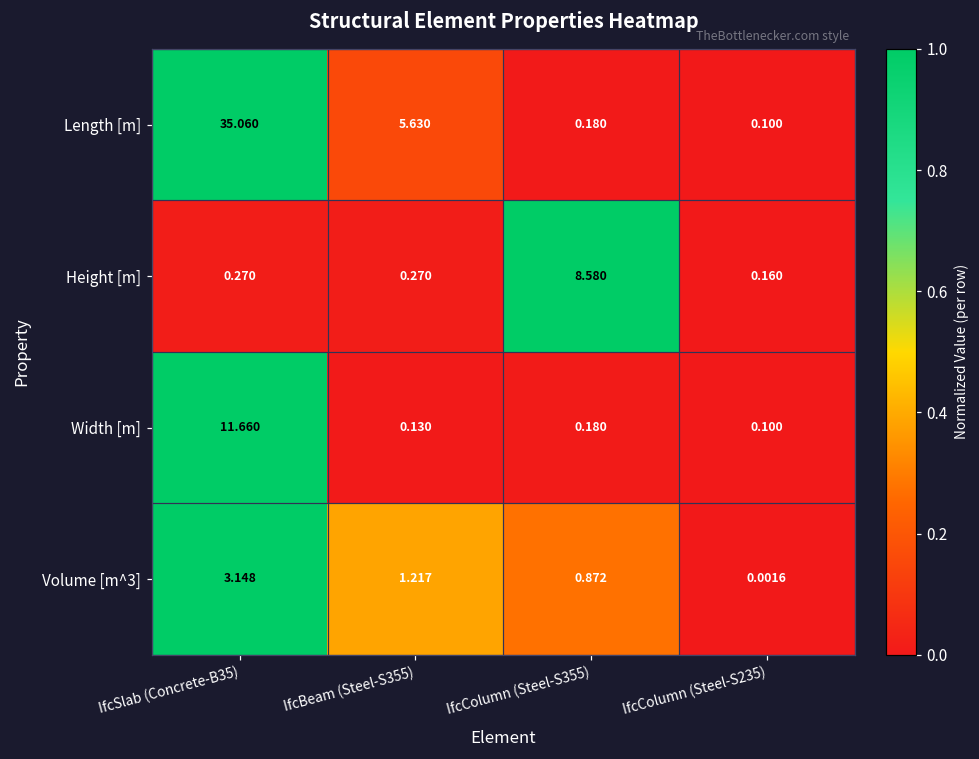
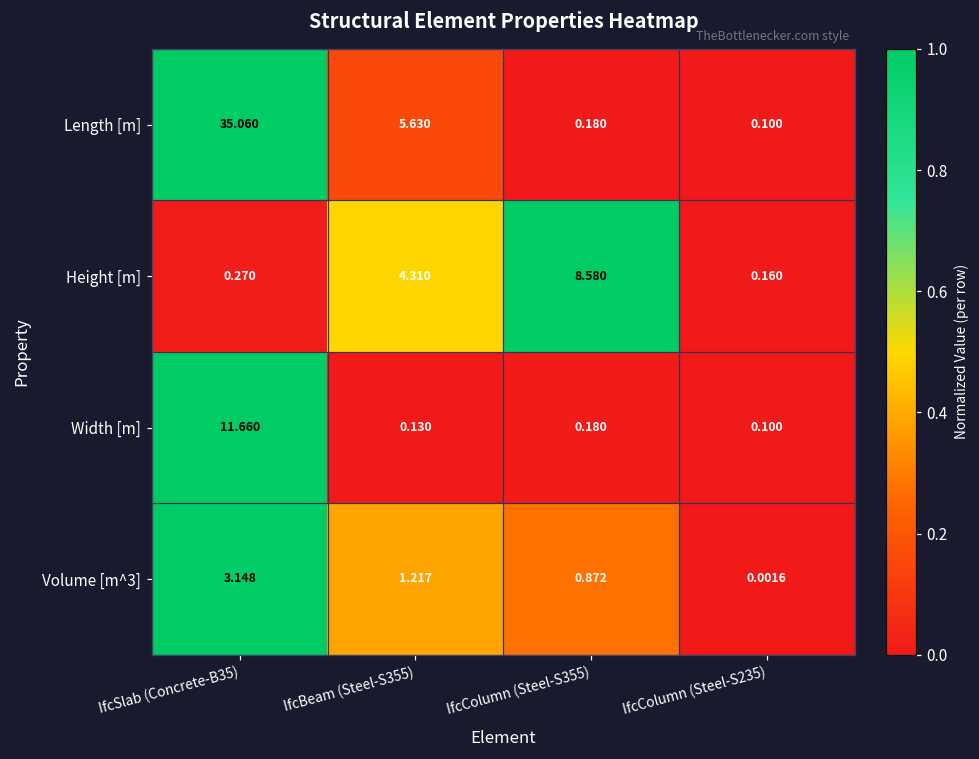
Height [m], IfcBeam (Steel-S355): 0.270 -> 4.310
